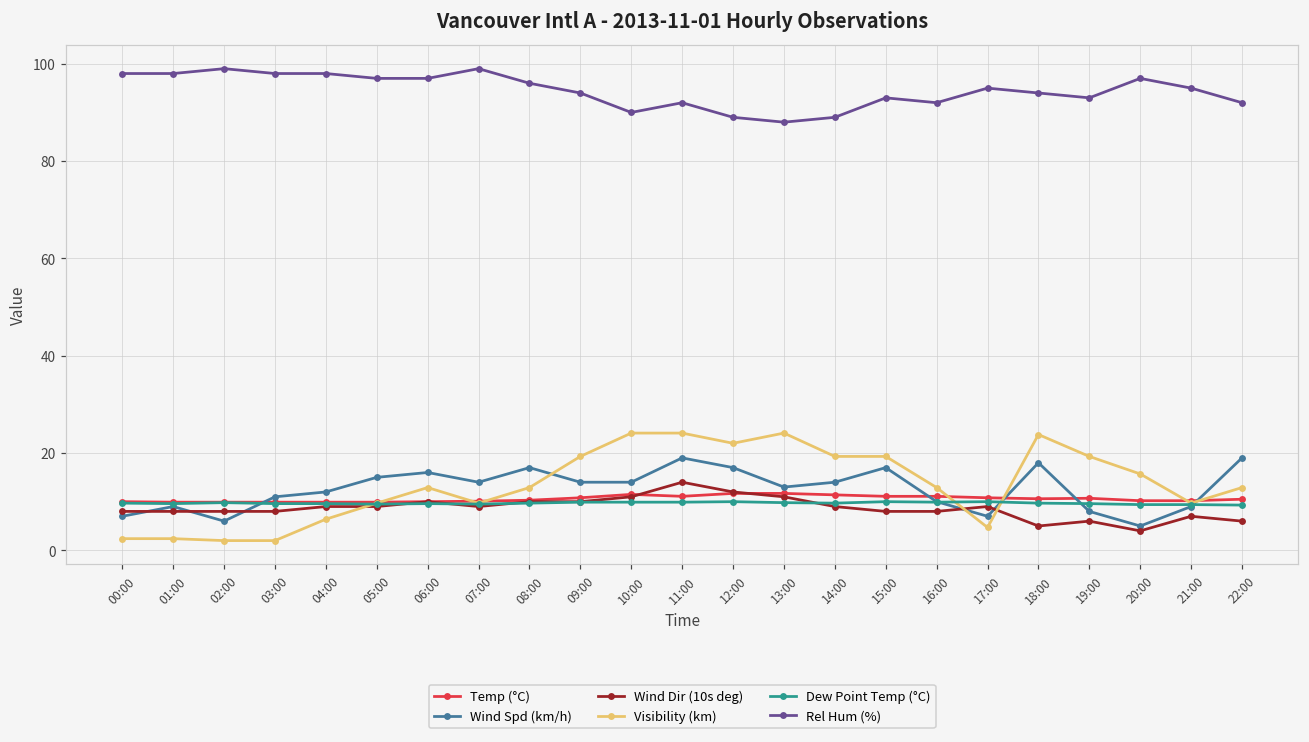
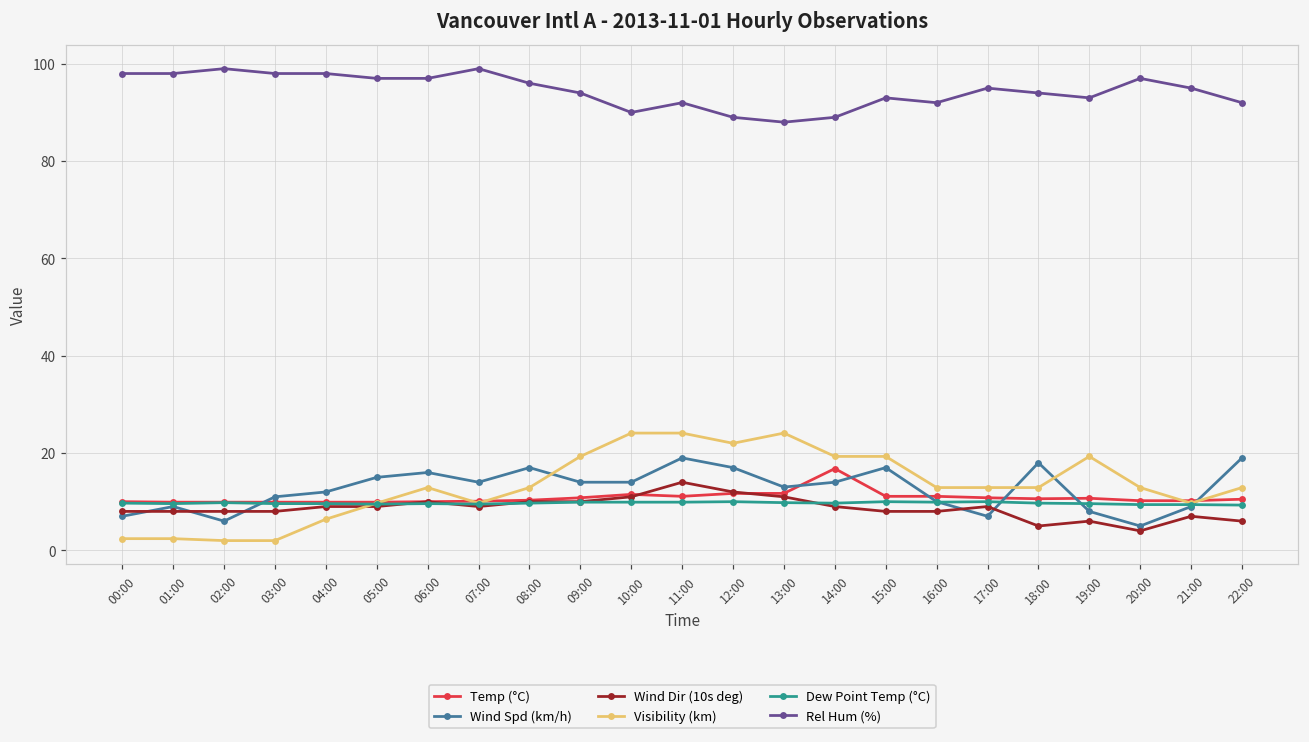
Temp (°C), 14:00: 11 -> 17
Visibility (km), 17:00: 5 -> 13
Visibility (km), 18:00: 24 -> 13
Visibility (km), 20:00: 16 -> 13
